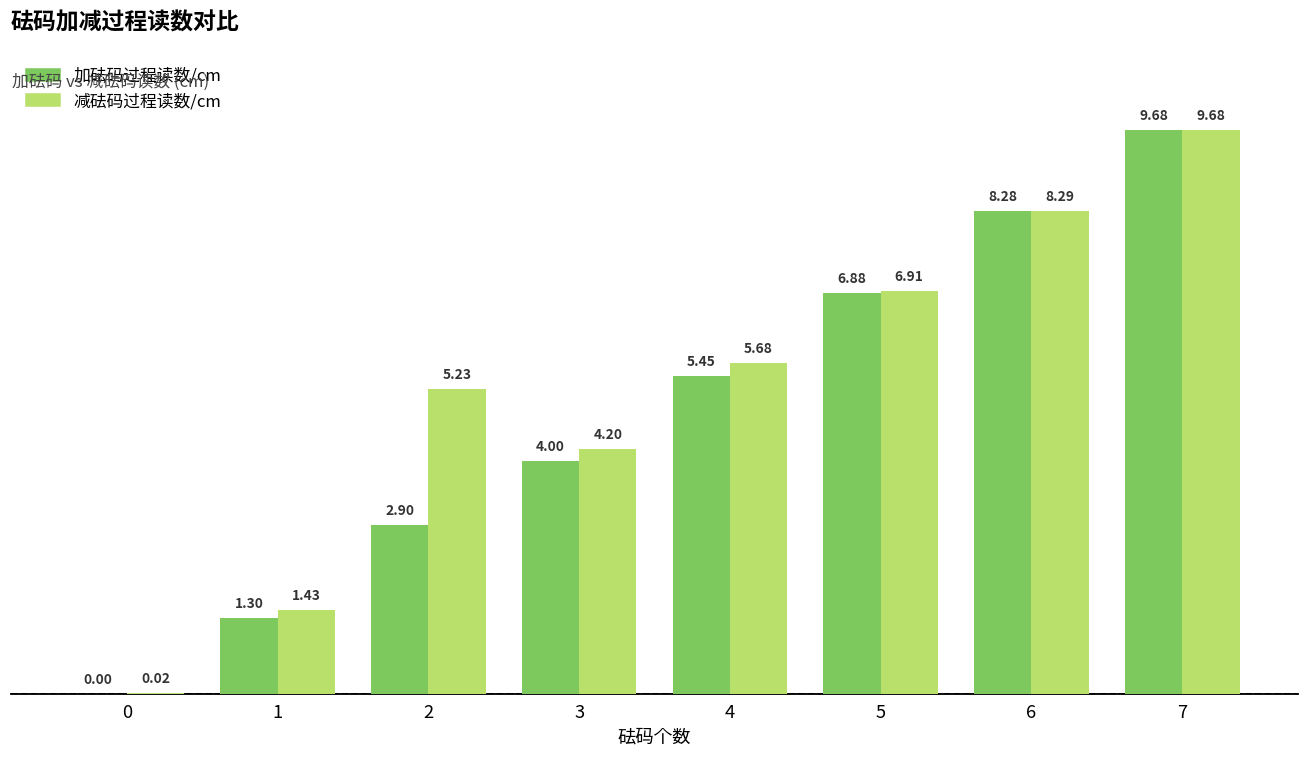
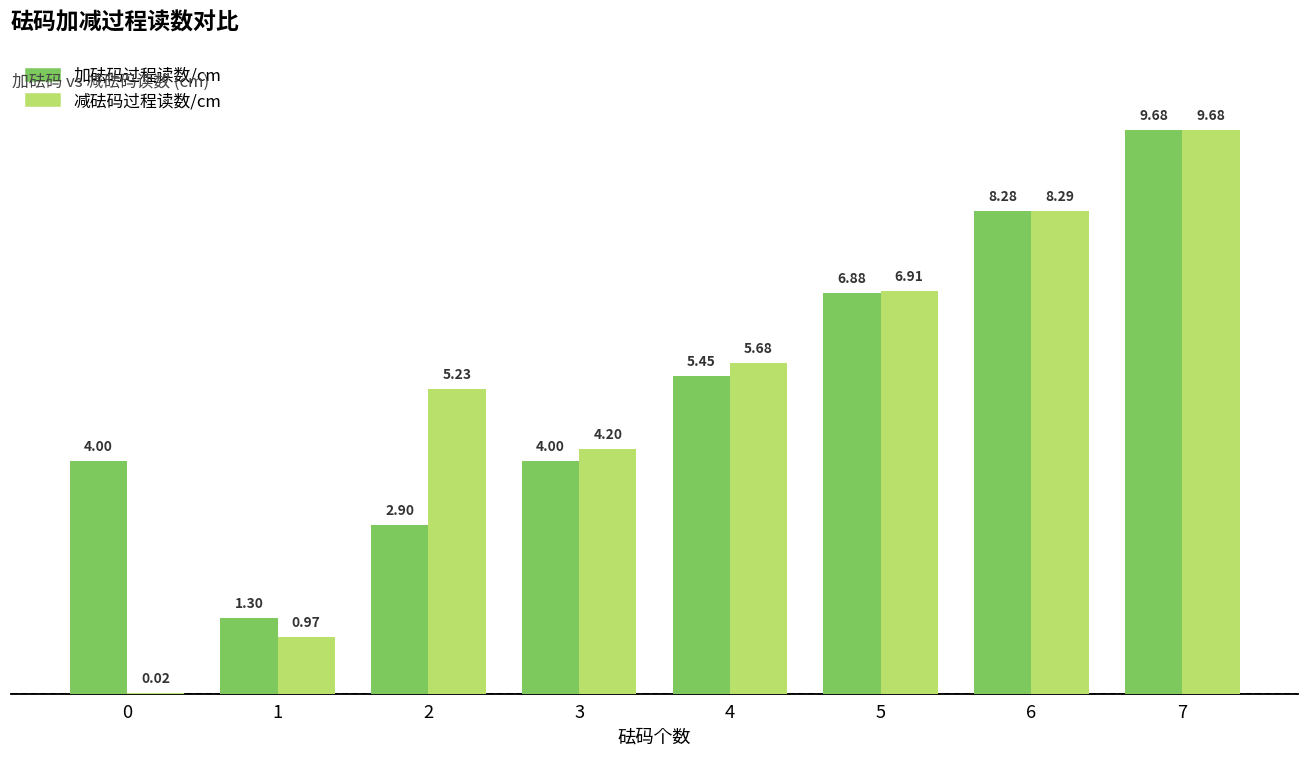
加砝码过程读数/cm, 0: 0.00 -> 4.00
减砝码过程读数/cm, 1: 1.43 -> 0.97
